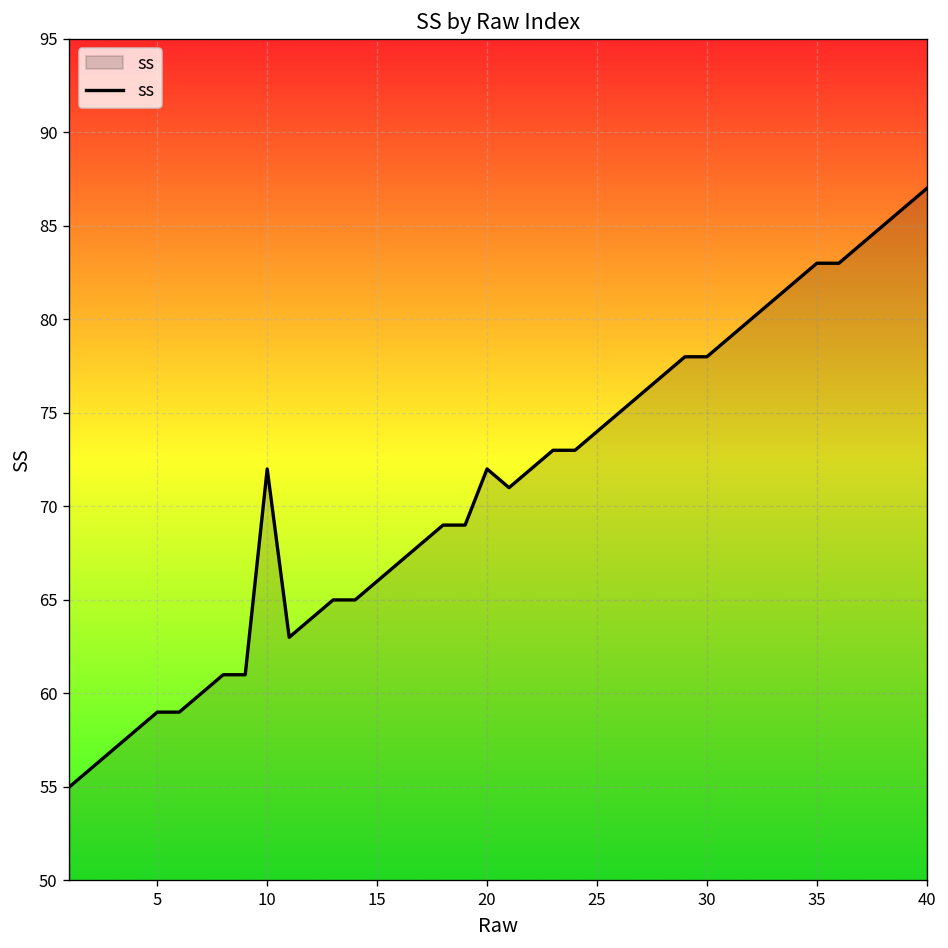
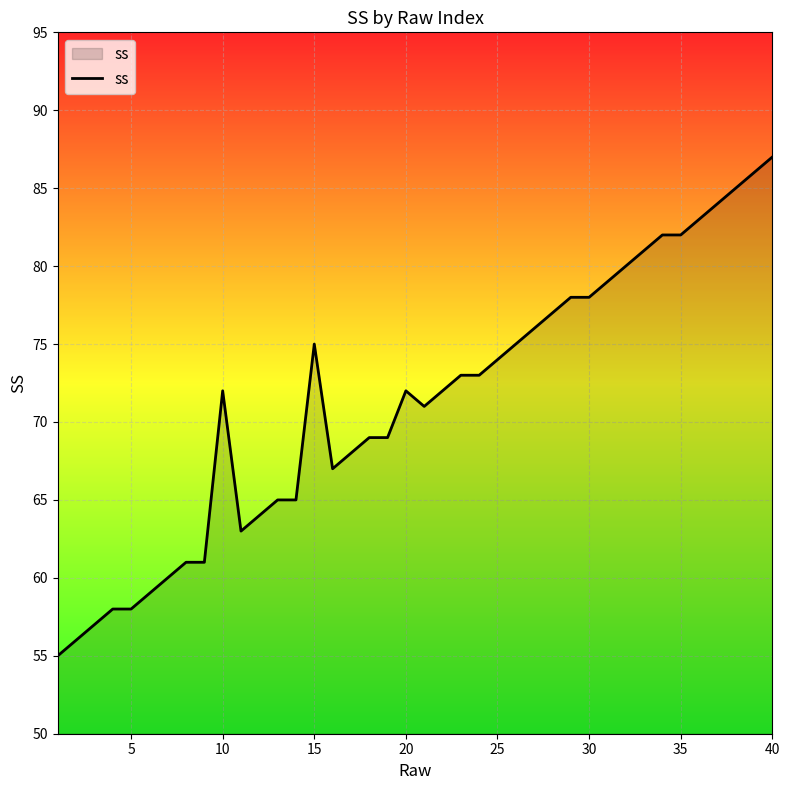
5: 59 -> 58
15: 66 -> 75
35: 83 -> 82
